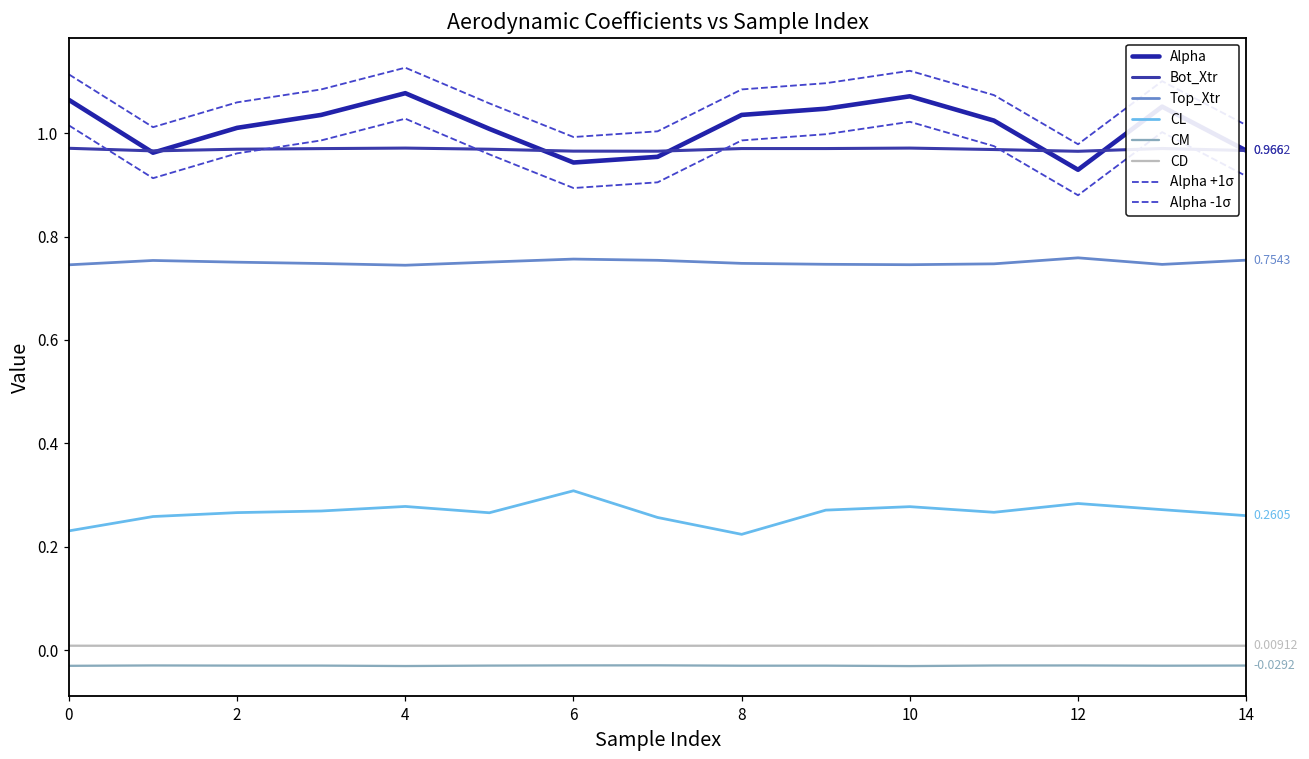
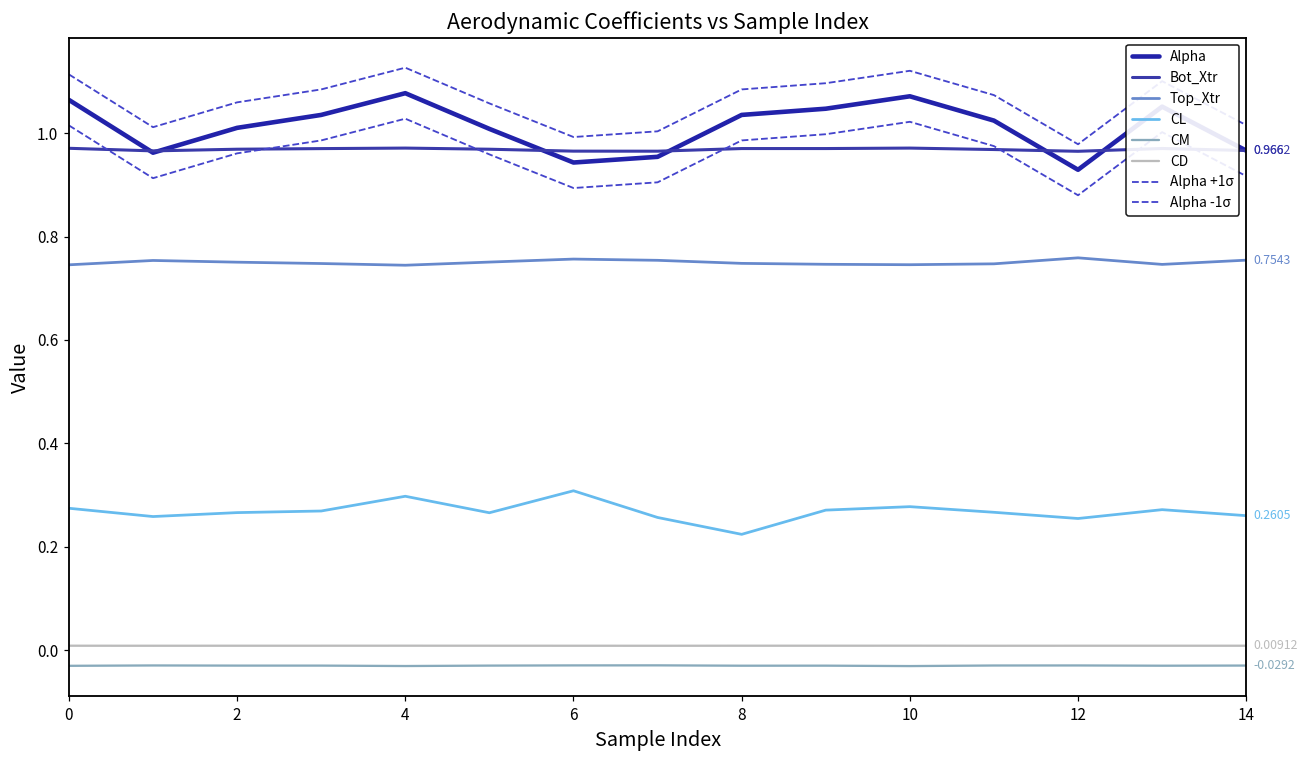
CL, 0: 0.23 -> 0.27
CL, 4: 0.28 -> 0.30
CL, 12: 0.28 -> 0.26
